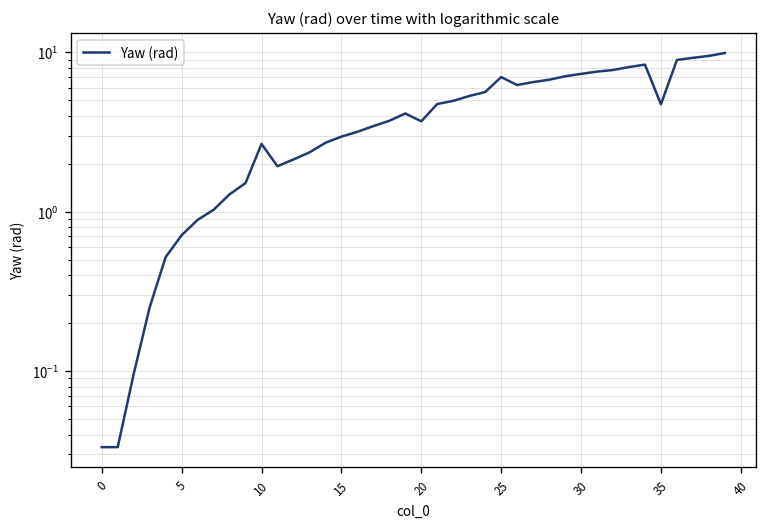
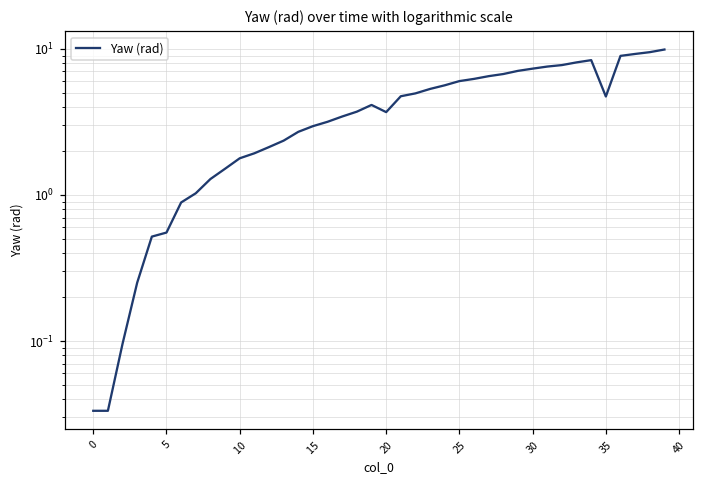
5: 0.7 -> 0.55
10: 2.7 -> 1.8
25: 7 -> 6
